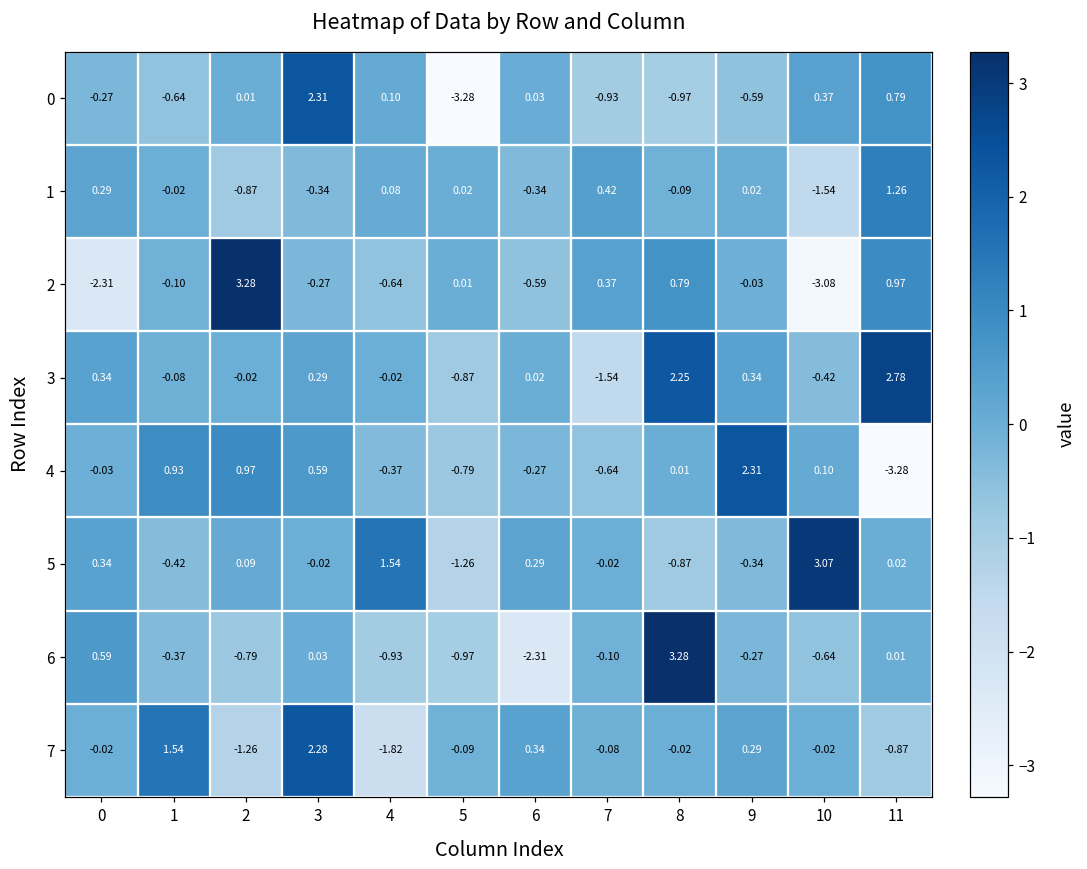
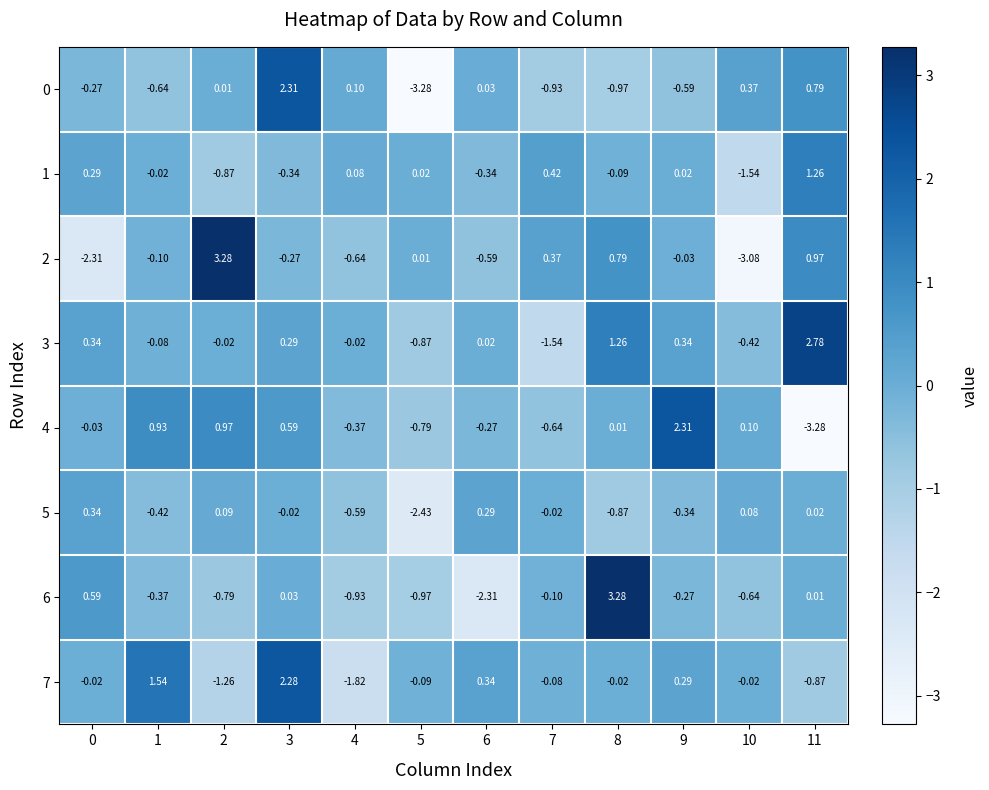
3, 8: 2.25 -> 1.26
5, 4: 1.54 -> -0.59
5, 5: -1.26 -> -2.43
5, 10: 3.07 -> 0.08
